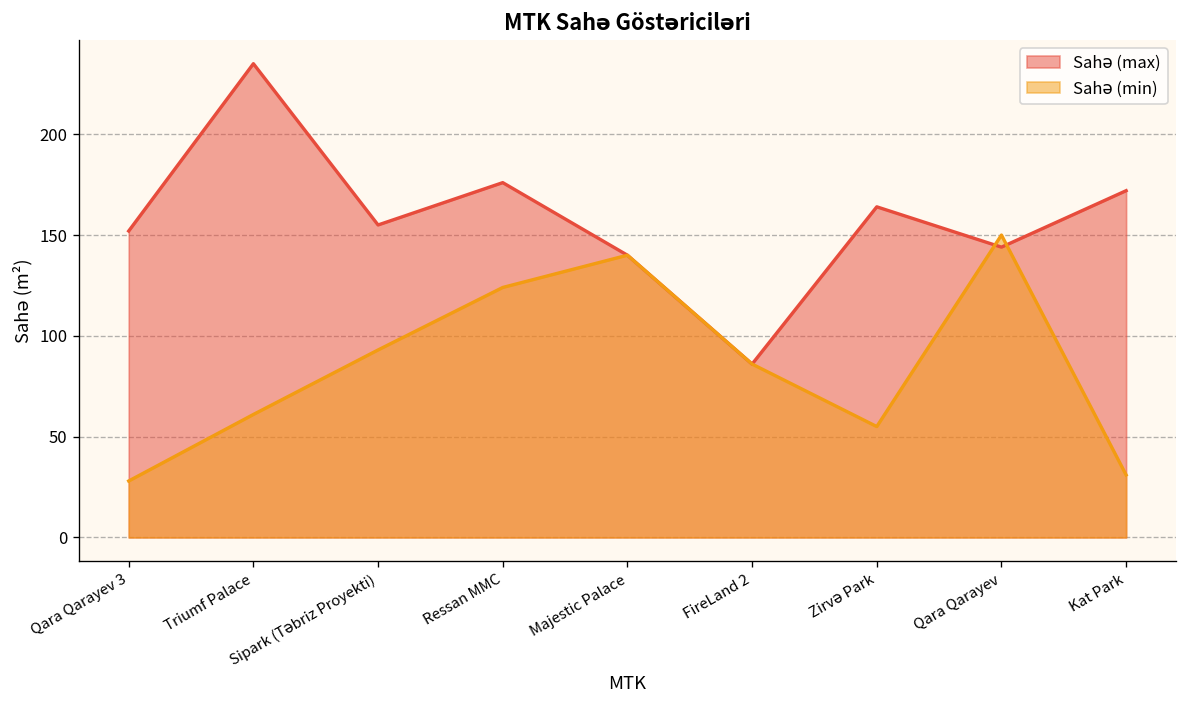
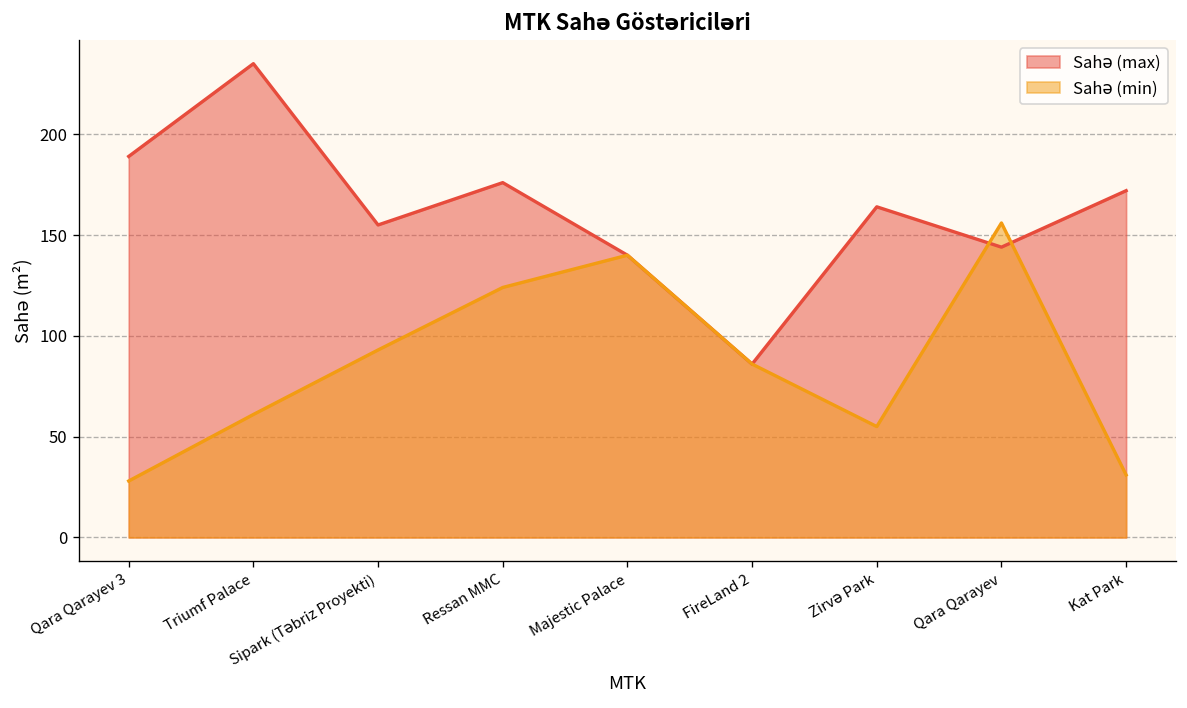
Sahə (max), Qara Qarayev 3: 152 -> 189
Sahə (min), Qara Qarayev: 150 -> 156
